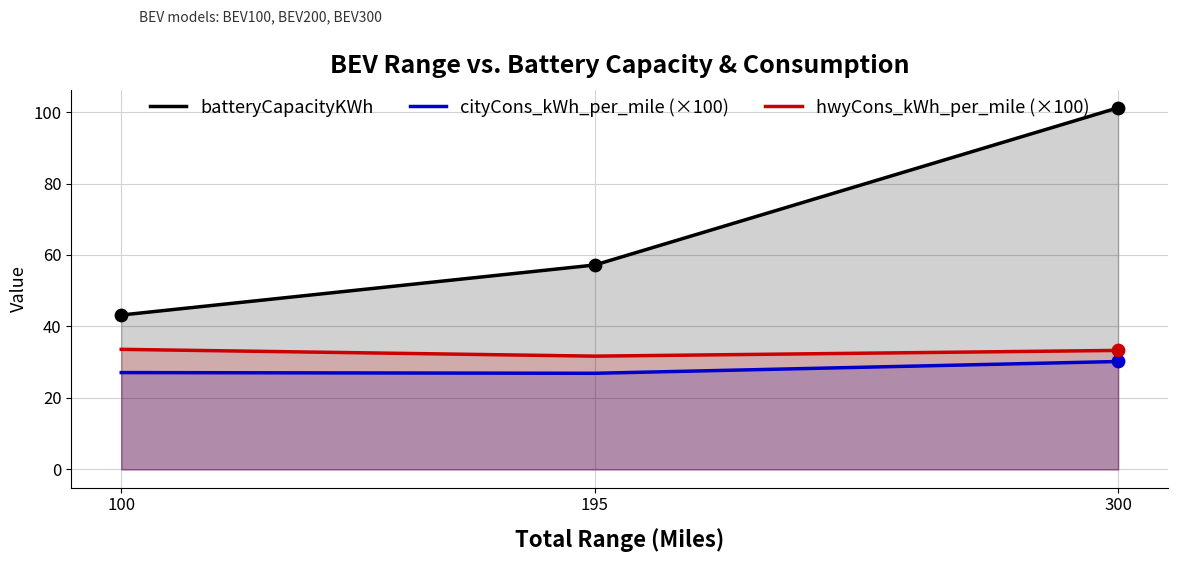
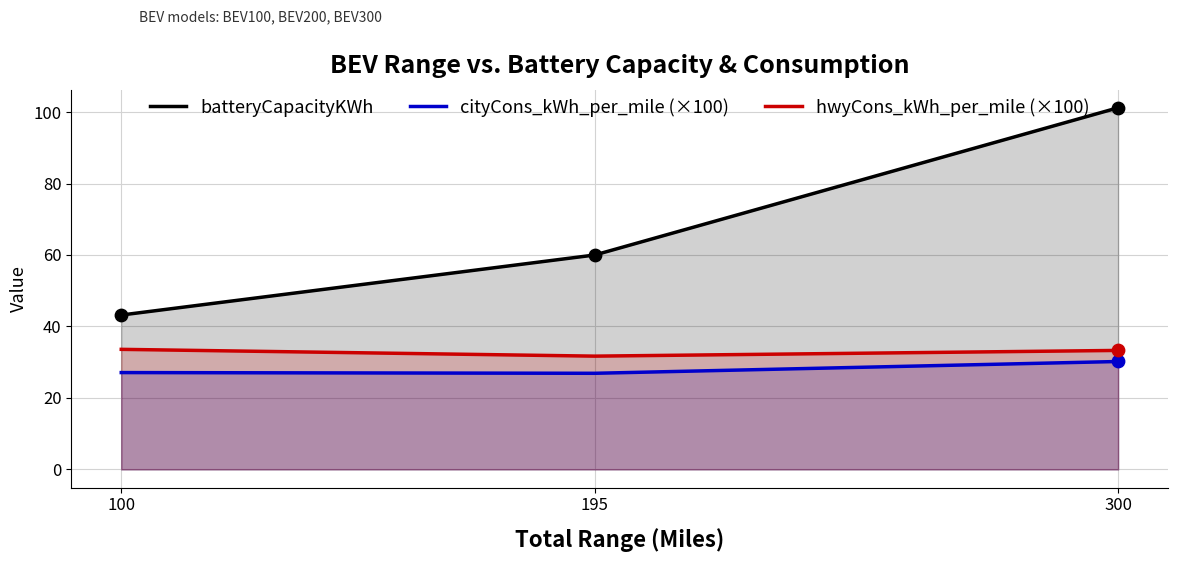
batteryCapacityKWh, 195: 57 -> 60
